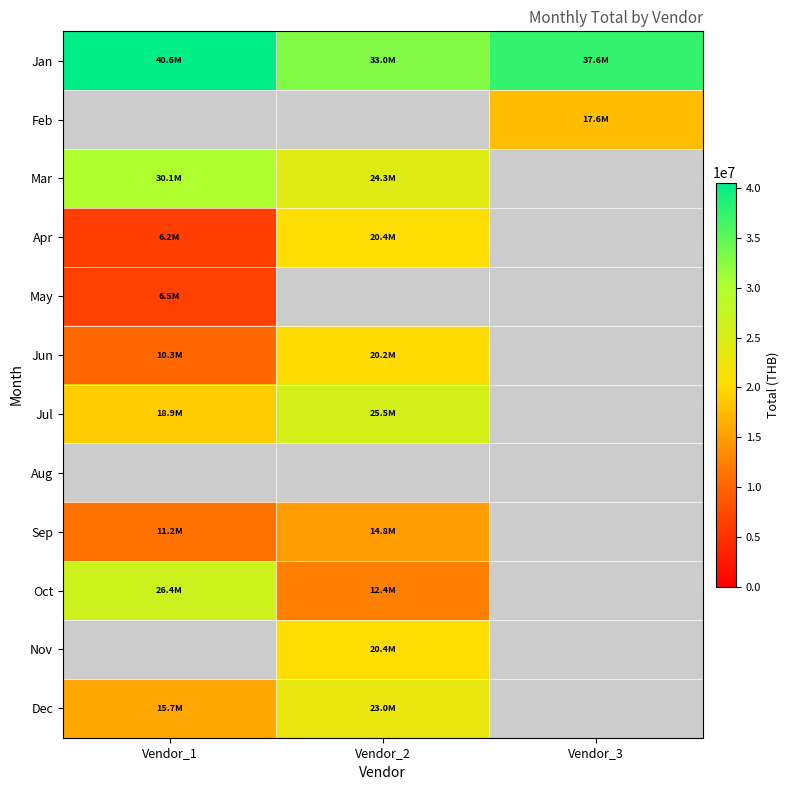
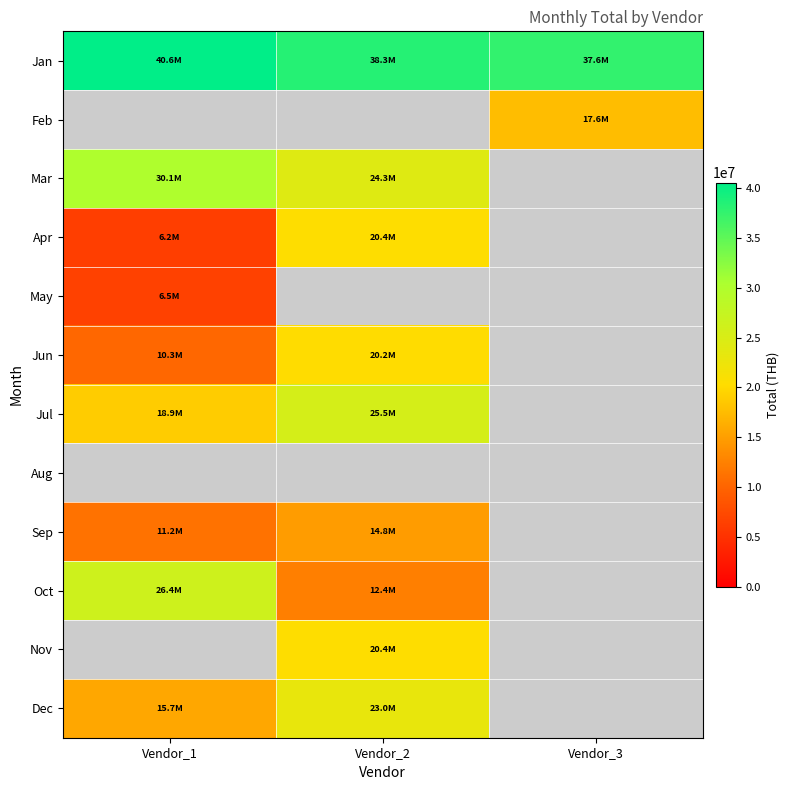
Jan, Vendor_2: 33.0M -> 38.3M
